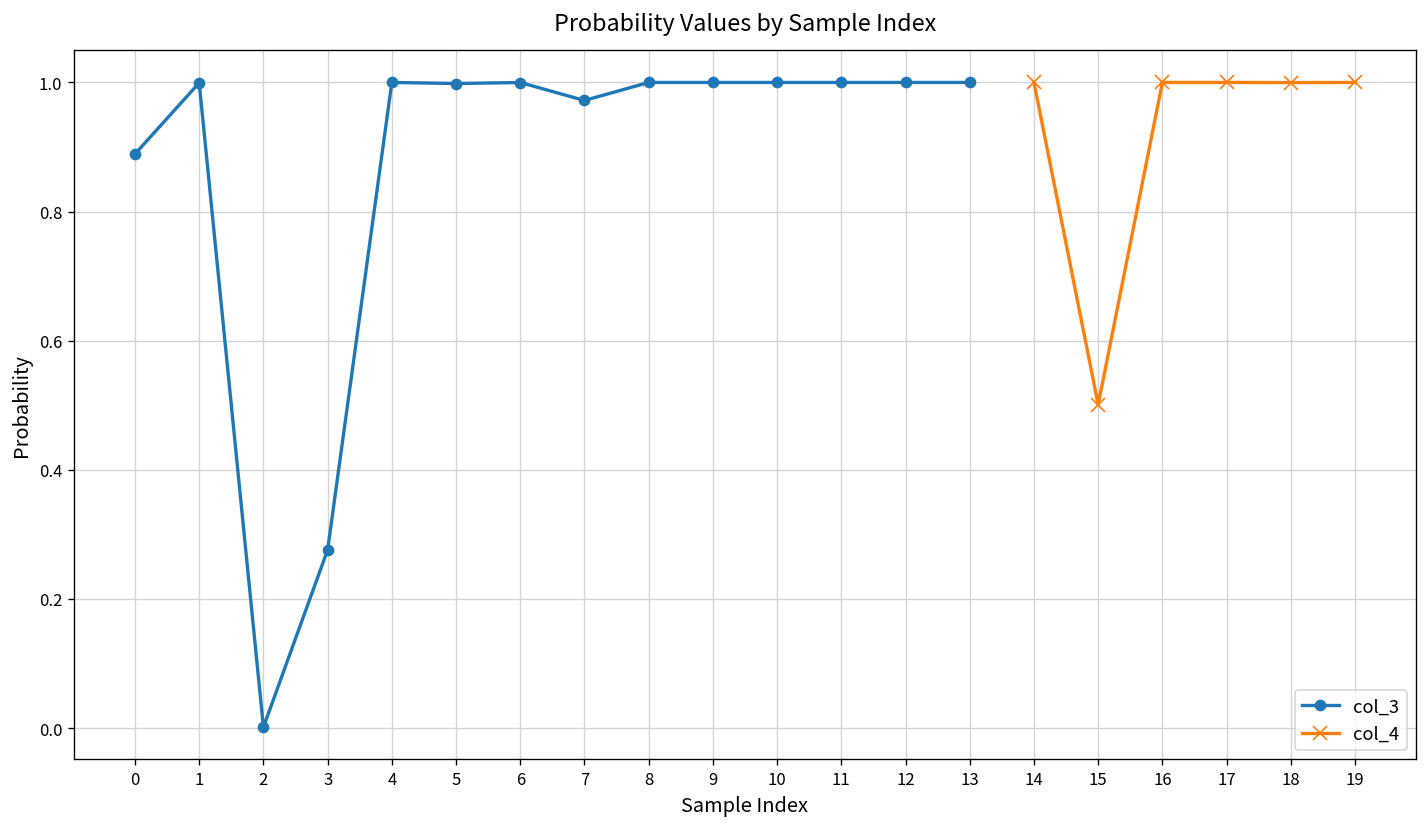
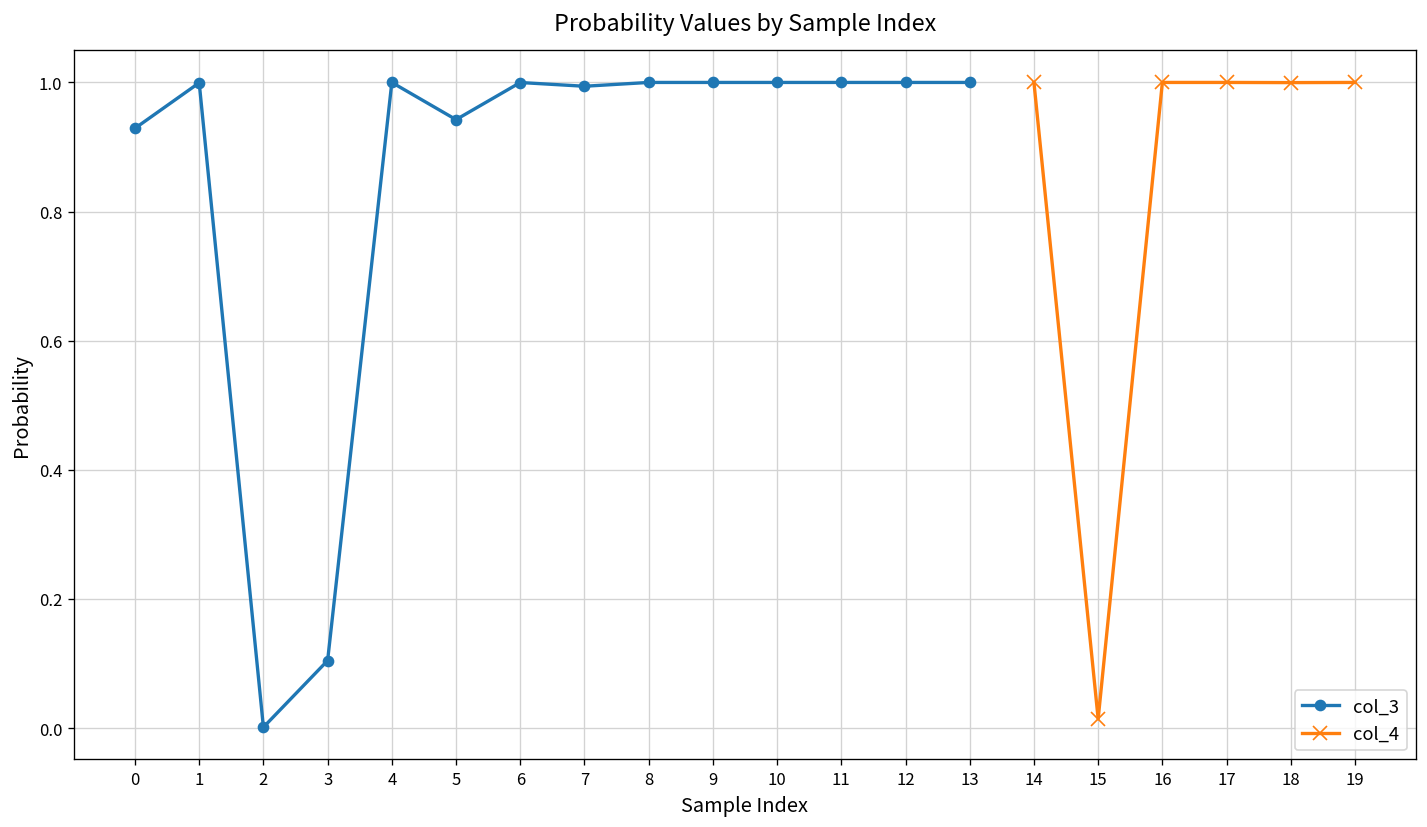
col_3, 0: 0.89 -> 0.93
col_3, 3: 0.28 -> 0.10
col_3, 5: 1.00 -> 0.94
col_3, 7: 0.97 -> 0.99
col_4, 15: 0.50 -> 0.01
